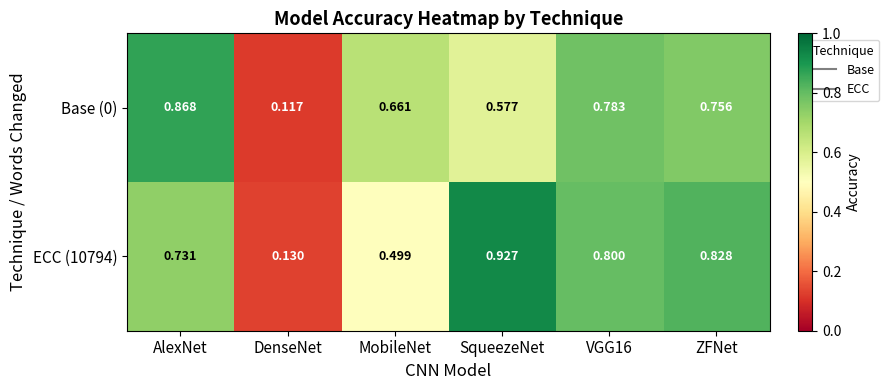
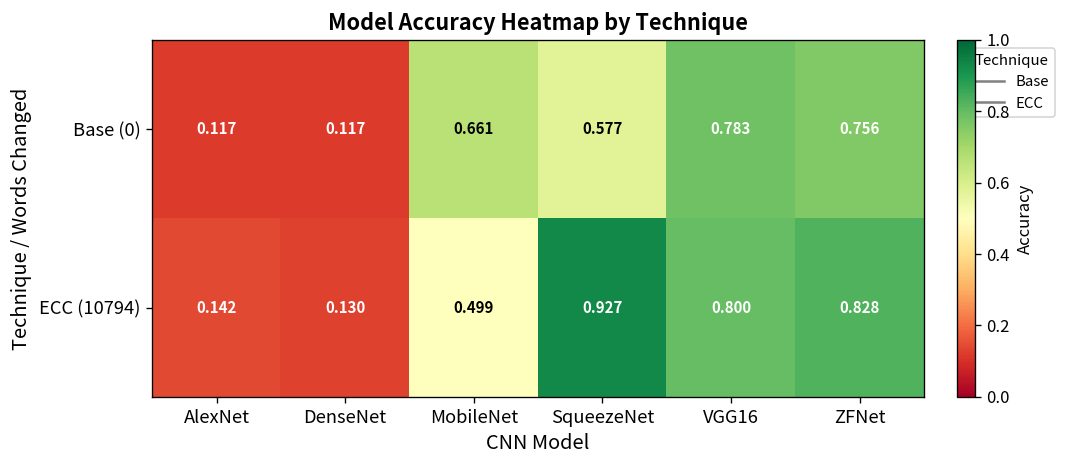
Base (0), AlexNet: 0.868 -> 0.117
ECC (10794), AlexNet: 0.731 -> 0.142
